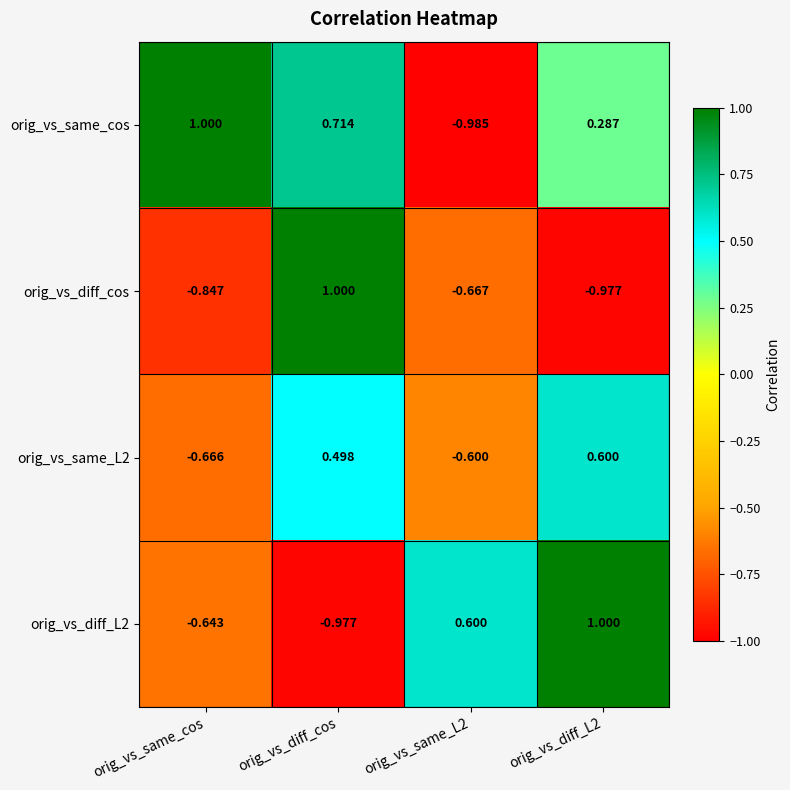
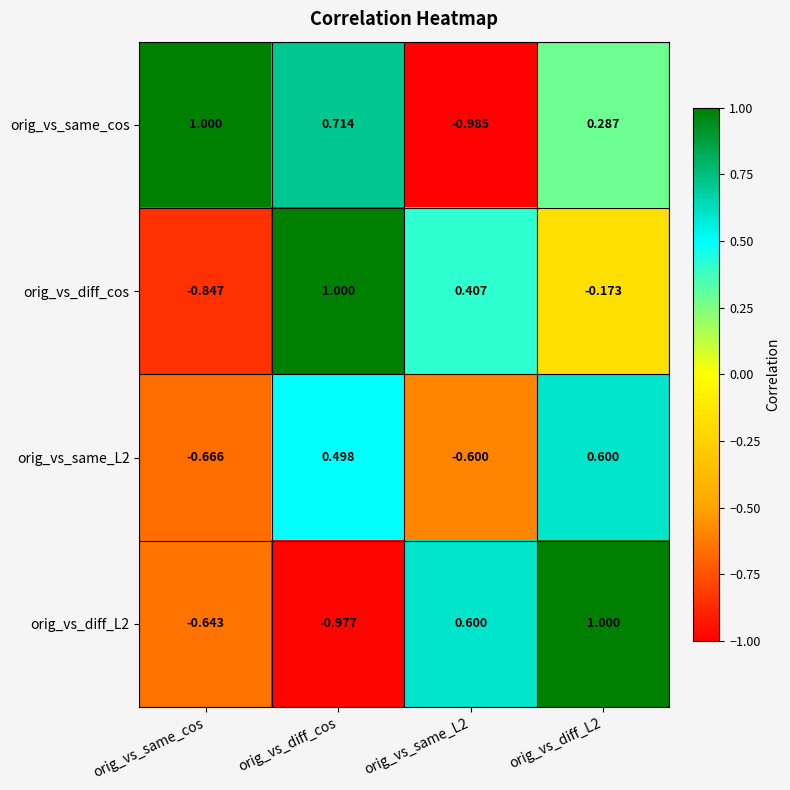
orig_vs_diff_cos, orig_vs_same_L2: -0.667 -> 0.407
orig_vs_diff_cos, orig_vs_diff_L2: -0.977 -> -0.173
